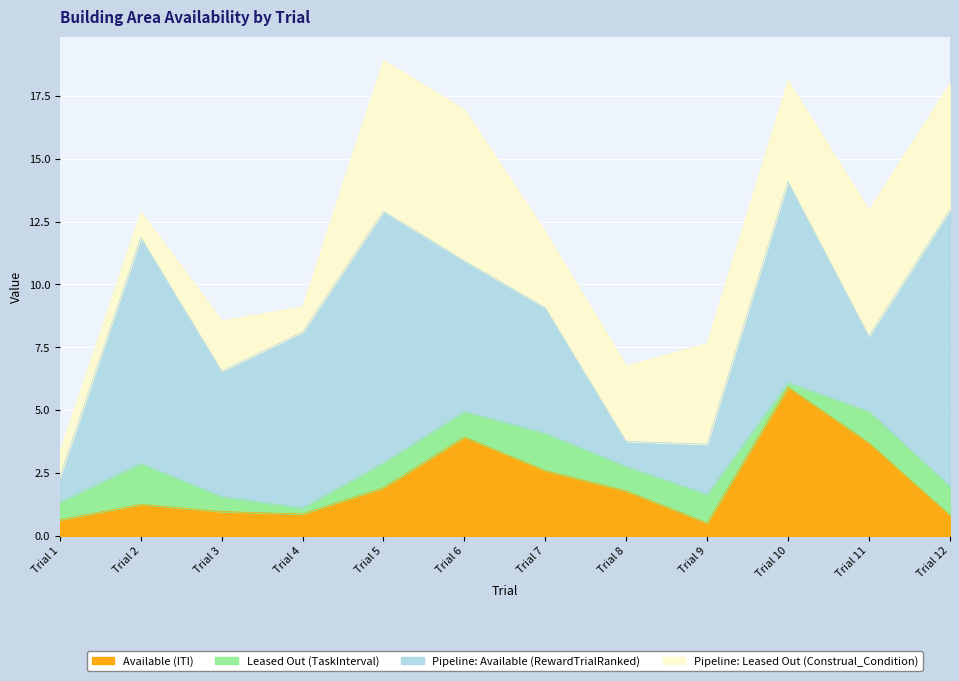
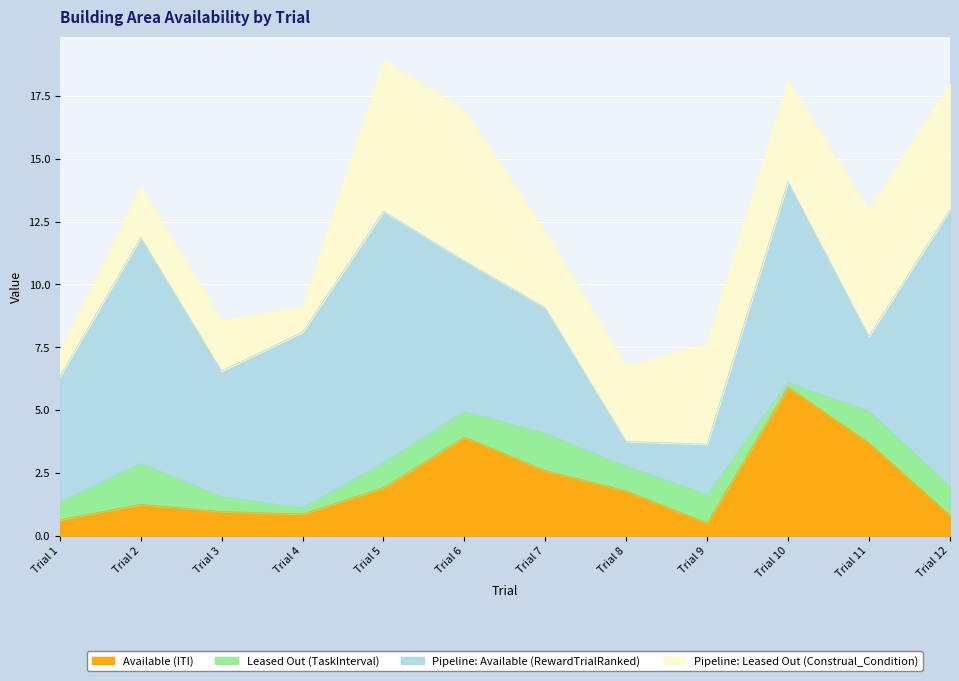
Pipeline: Available (RewardTrialRanked), Trial 1: 1 -> 5
Pipeline: Leased Out (Construal_Condition), Trial 2: 1 -> 2
